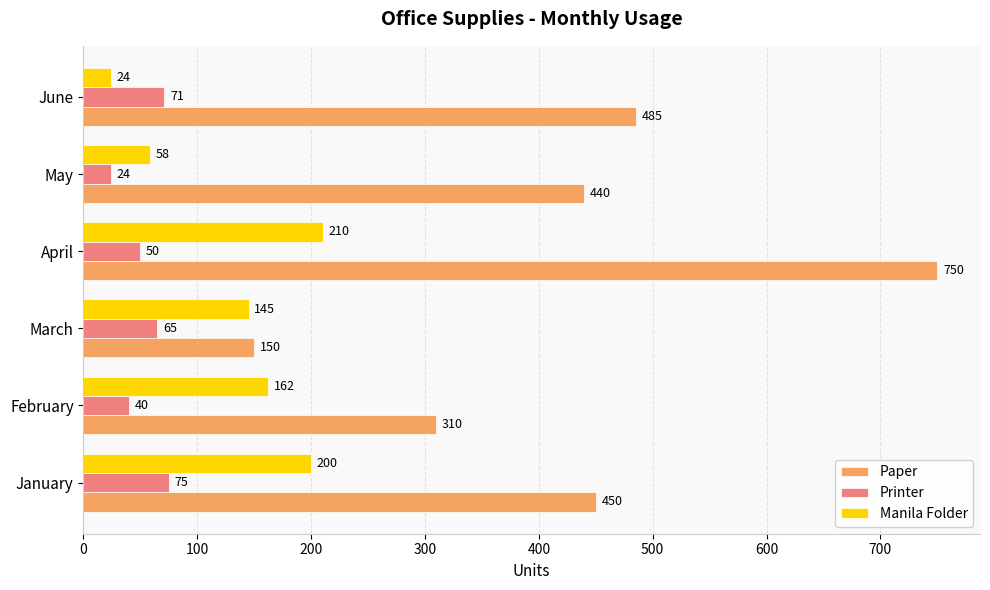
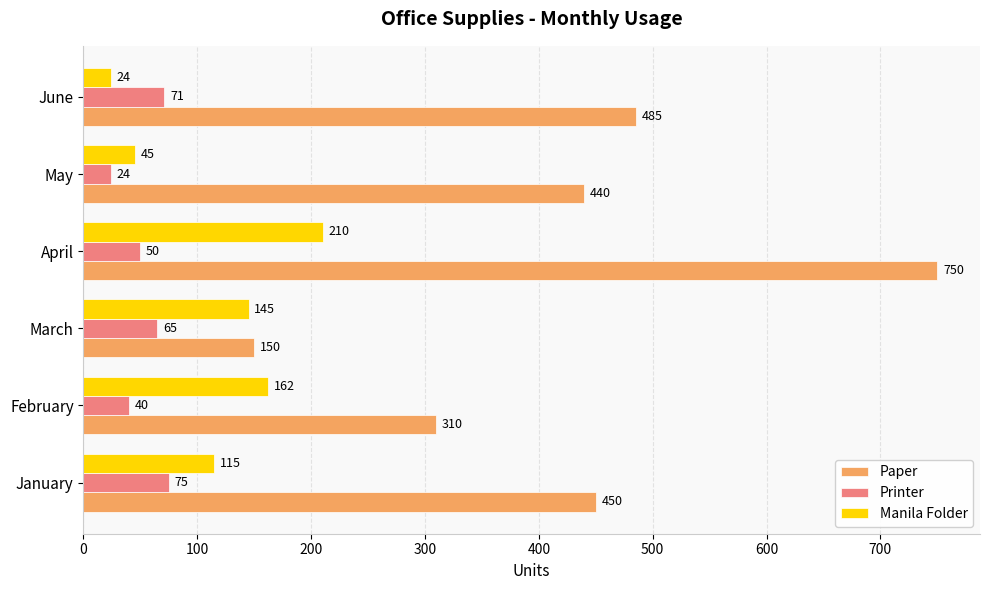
Manila Folder, May: 58 -> 45
Manila Folder, January: 200 -> 115
